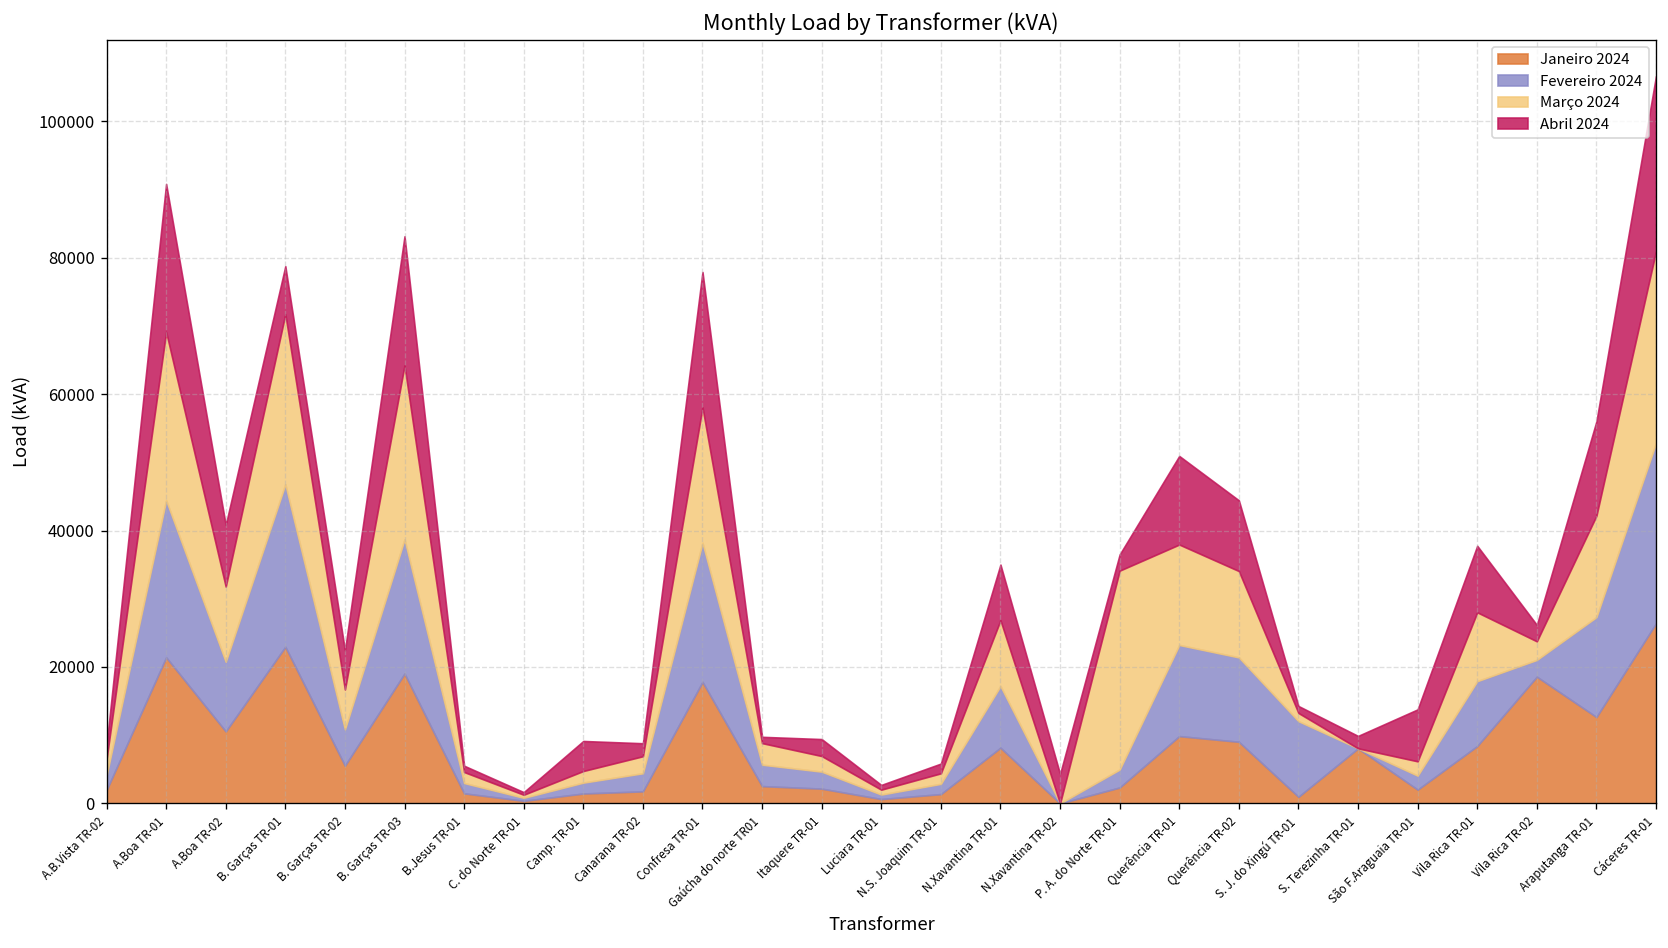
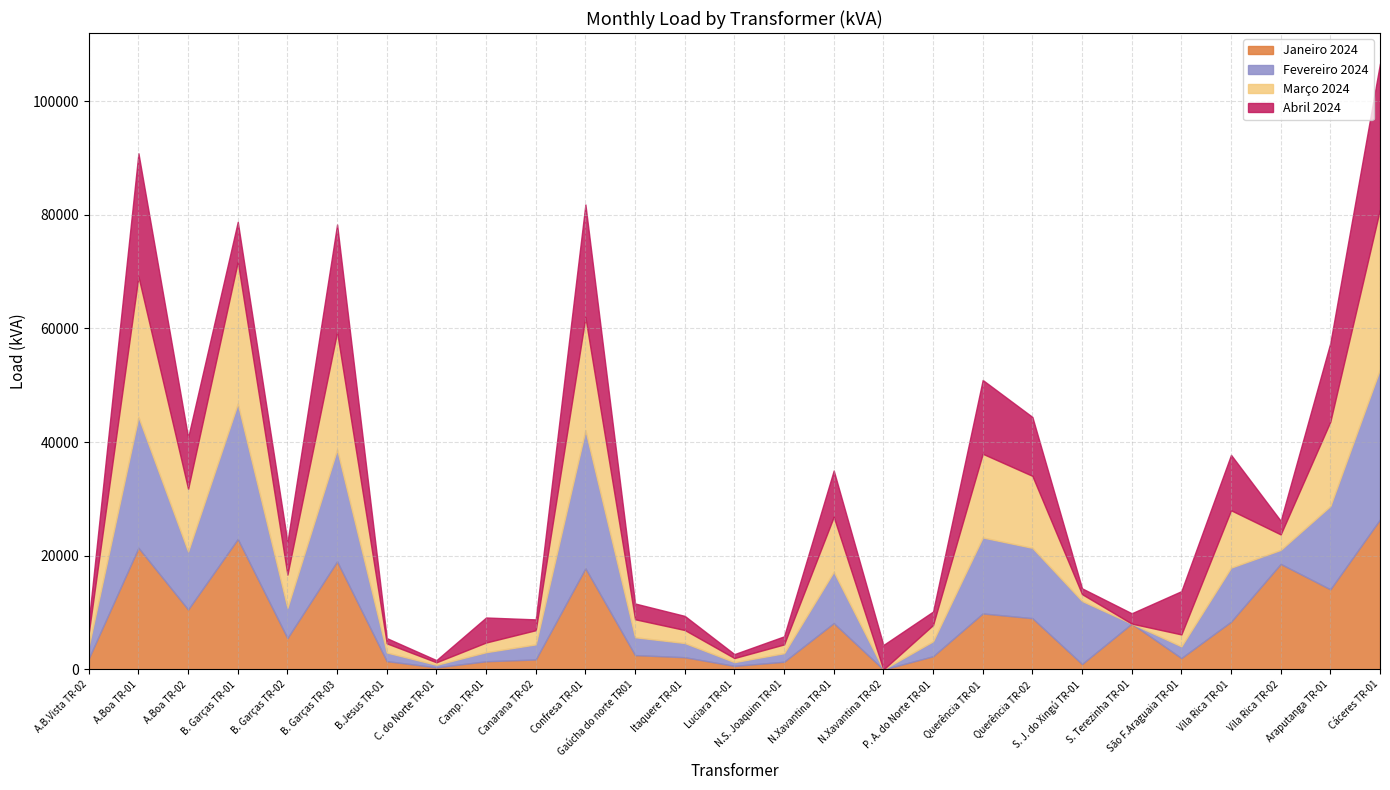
Março 2024, B. Garças TR-03: 26000 -> 21000
Fevereiro 2024, Confresa TR-01: 20000 -> 24000
Abril 2024, Gaúcha do norte TR01: 1000 -> 3000
Março 2024, P. A. do Norte TR-01: 29000 -> 3000
Janeiro 2024, Araputanga TR-01: 13000 -> 14000
